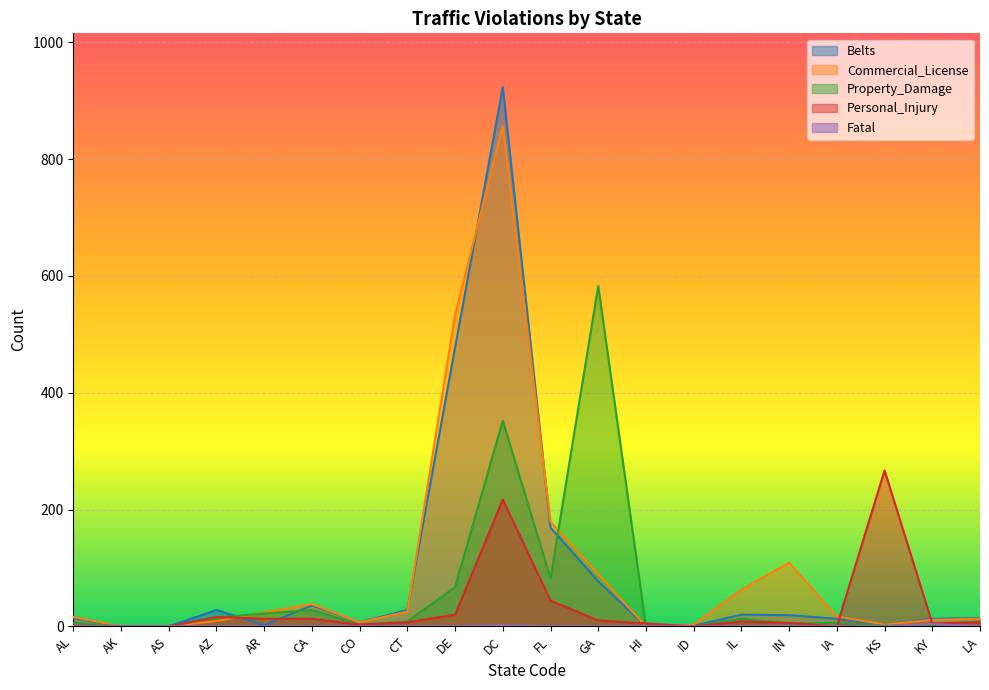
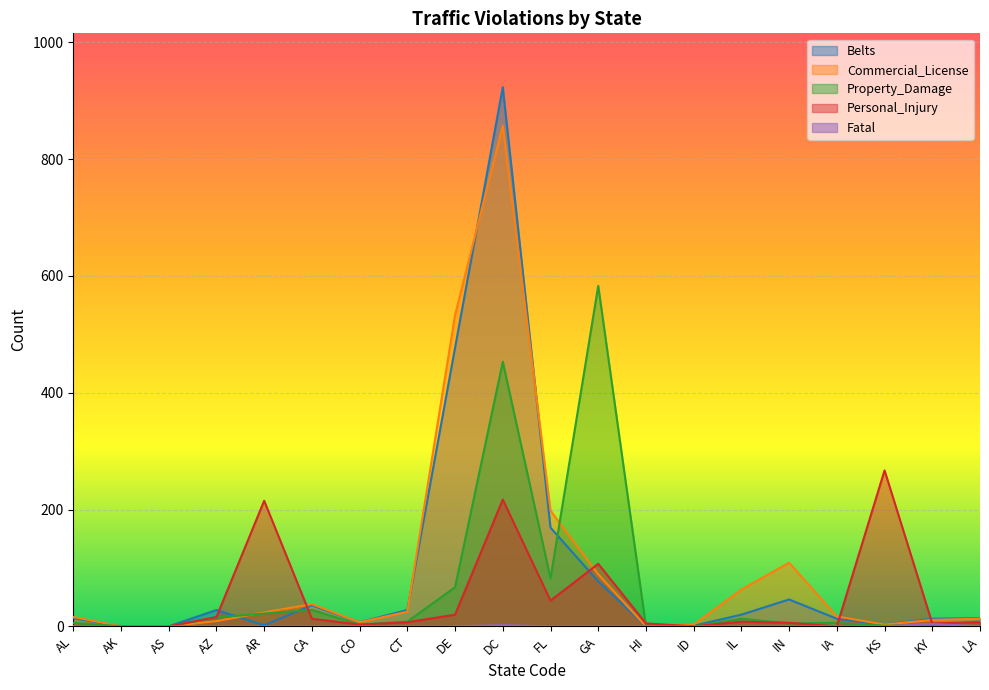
Personal_Injury, AR: 10 -> 220
Property_Damage, DC: 350 -> 450
Commercial_License, FL: 180 -> 200
Personal_Injury, GA: 10 -> 110
Belts, IN: 20 -> 50
